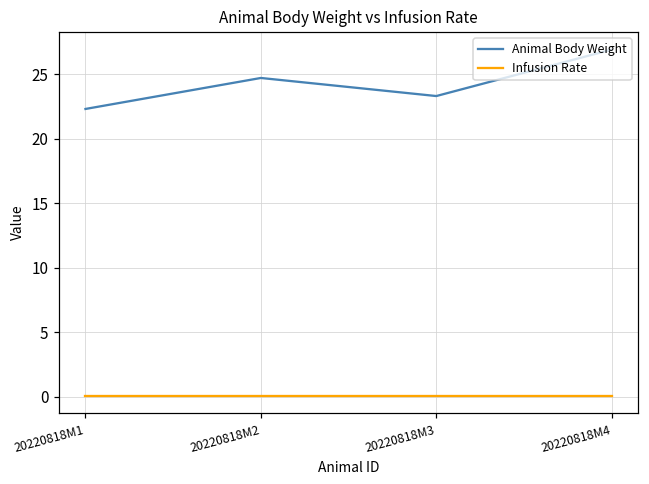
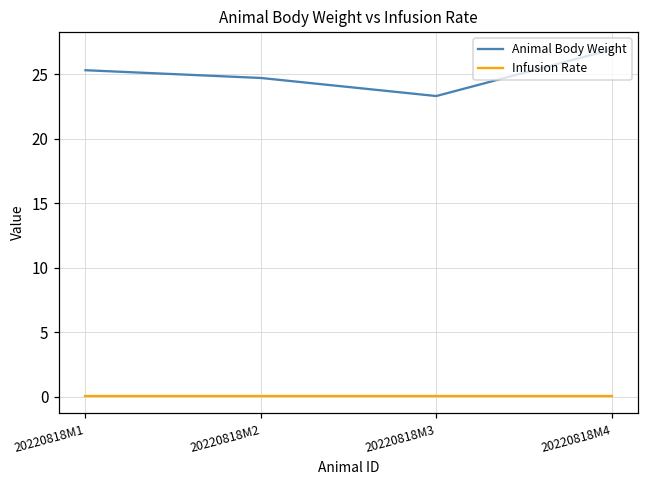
Animal Body Weight, 20220818M1: 22.3 -> 25.3
